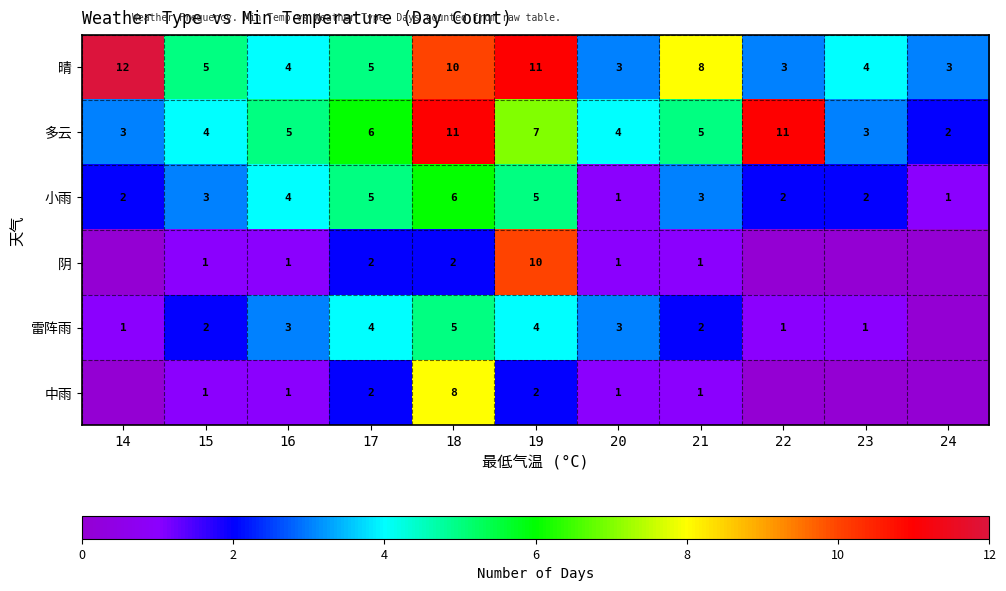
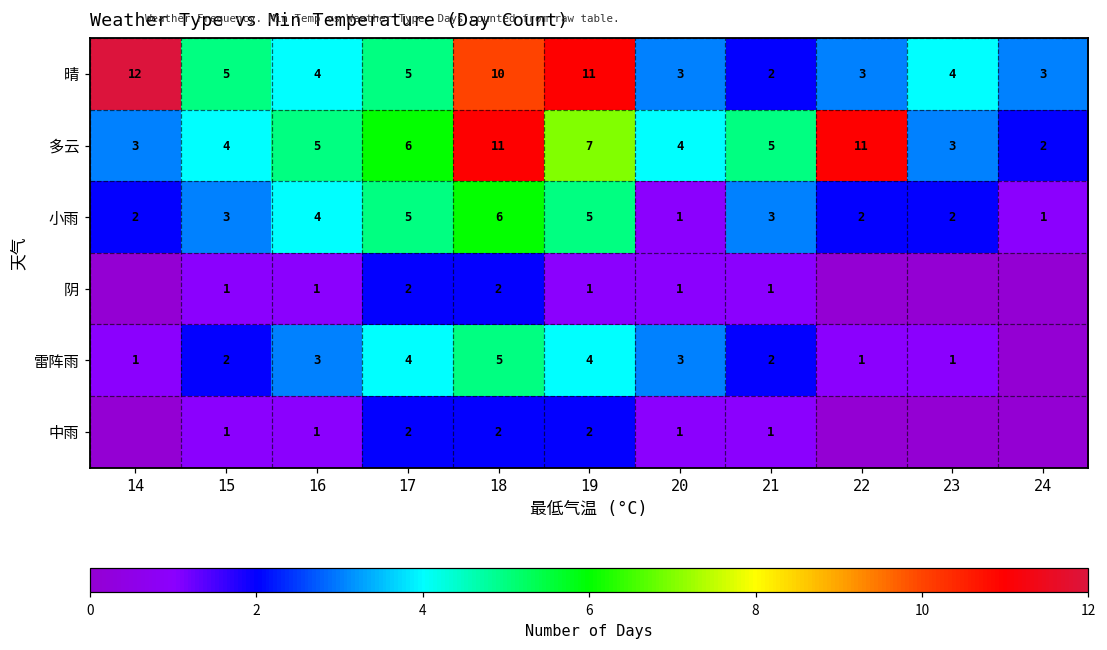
晴, 21: 8 -> 2
阴, 19: 10 -> 1
中雨, 18: 8 -> 2
